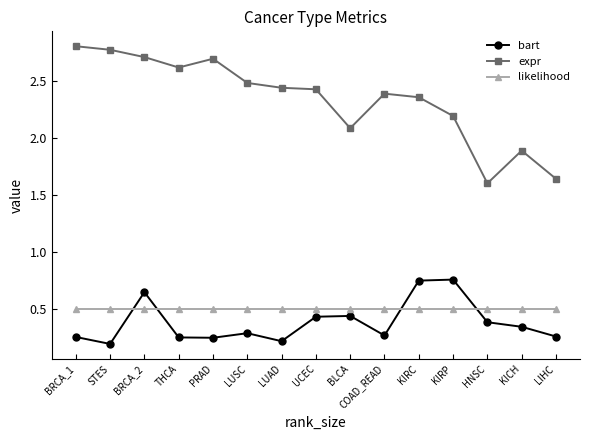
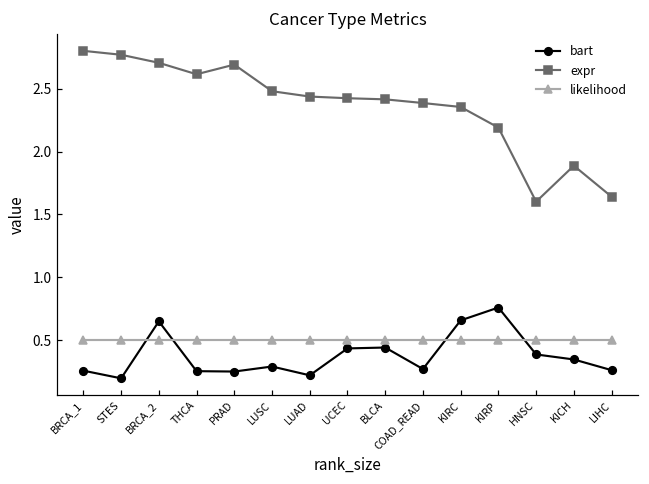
expr, BLCA: 2.08 -> 2.41
bart, KIRC: 0.75 -> 0.66
